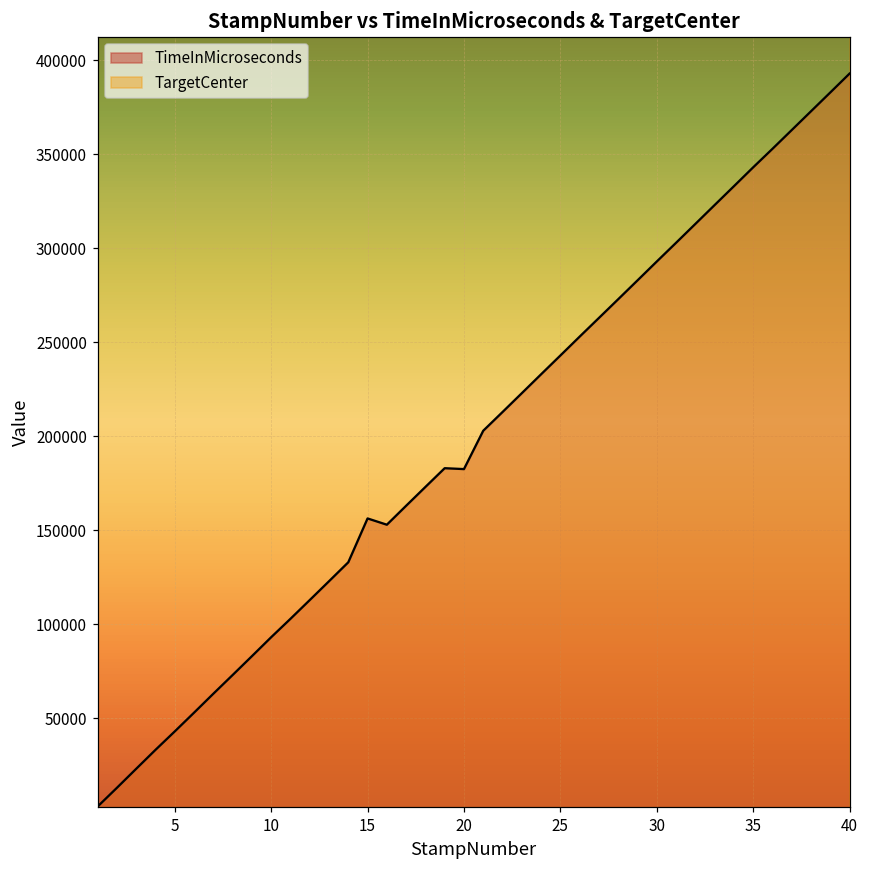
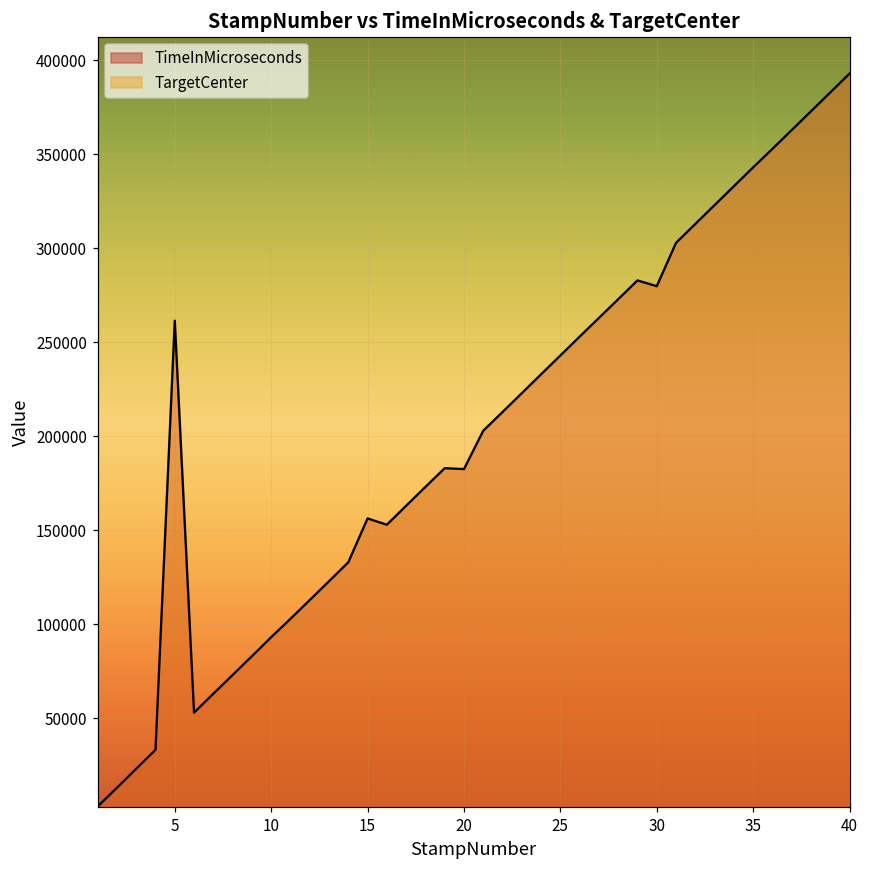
TimeInMicroseconds, 5: 43000 -> 261000
TimeInMicroseconds, 30: 293000 -> 280000
